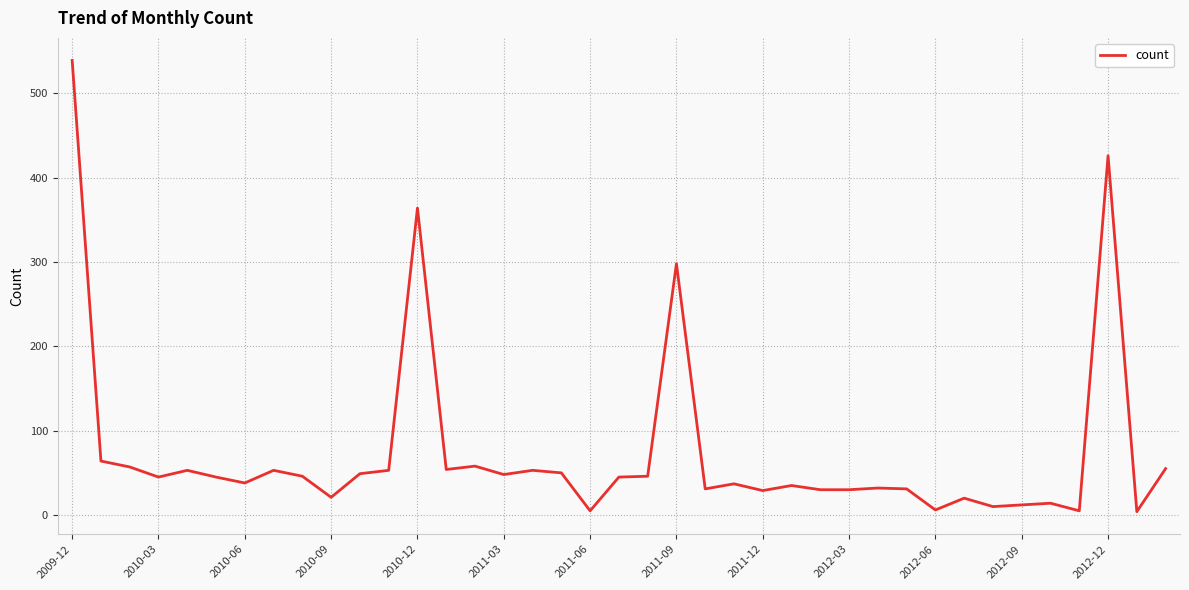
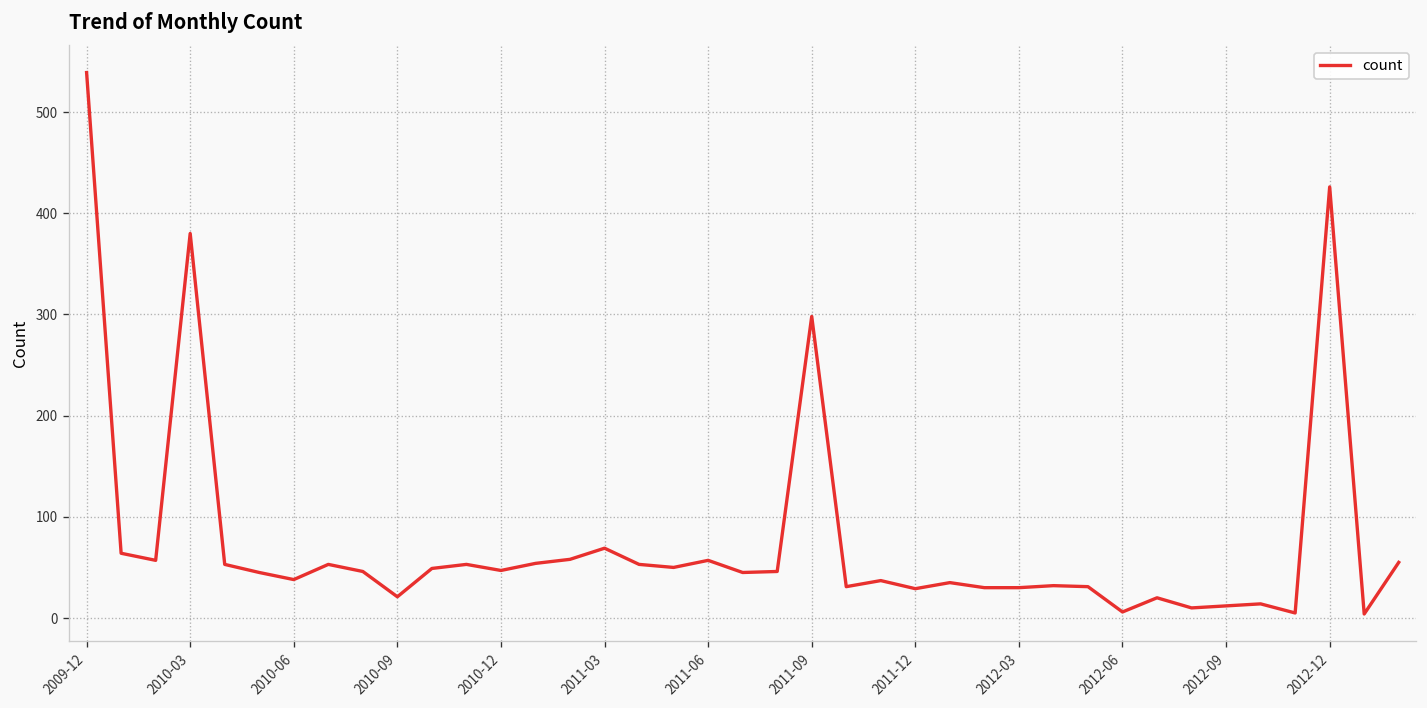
2010-03: 50 -> 380
2010-12: 360 -> 50
2011-03: 50 -> 70
2011-06: 10 -> 60
